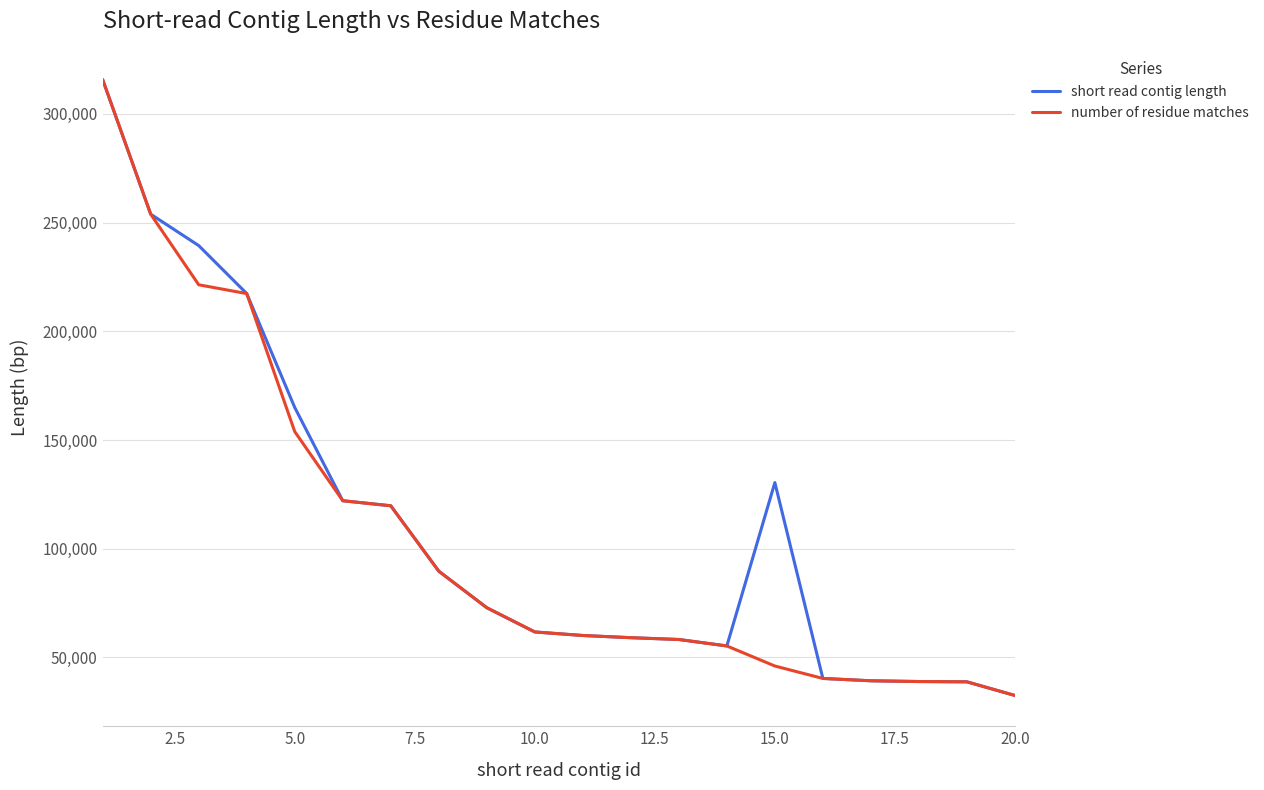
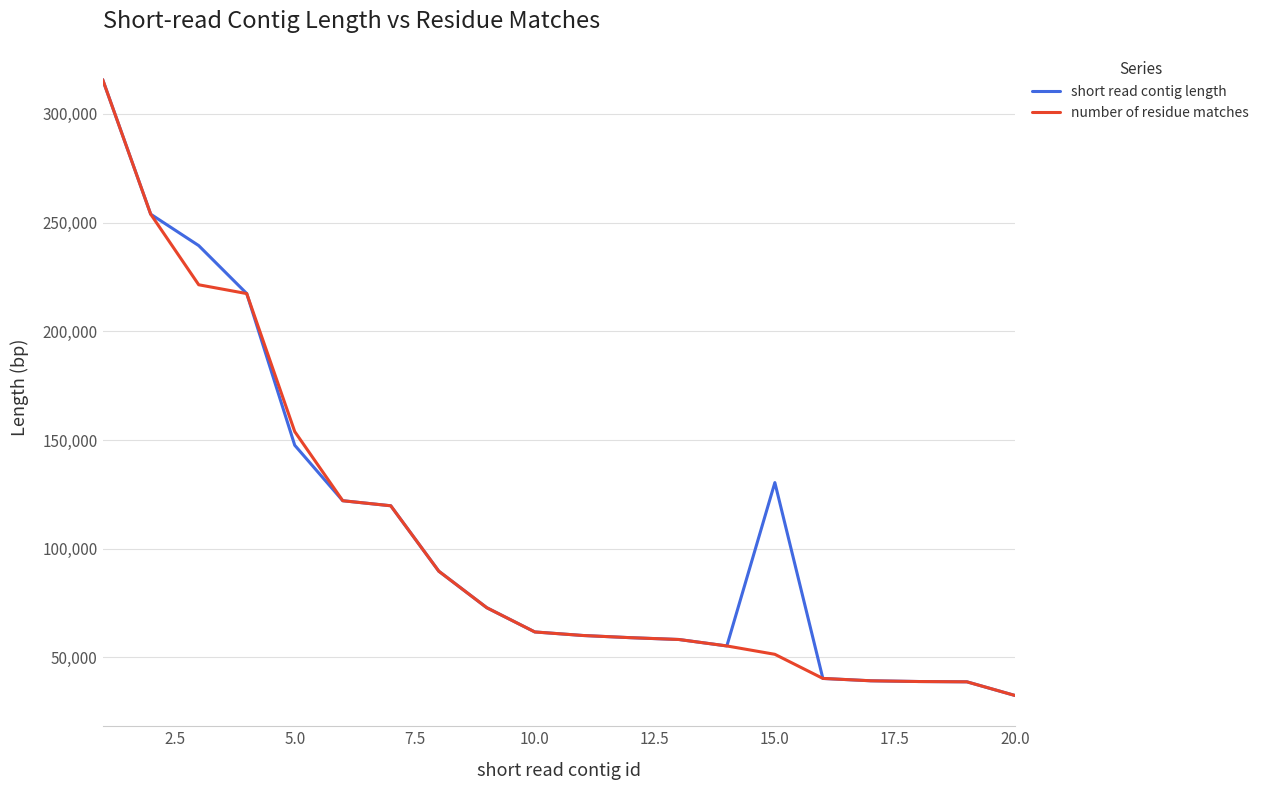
short read contig length, 5.0: 165,000 -> 148,000
number of residue matches, 15.0: 46,000 -> 51,000
